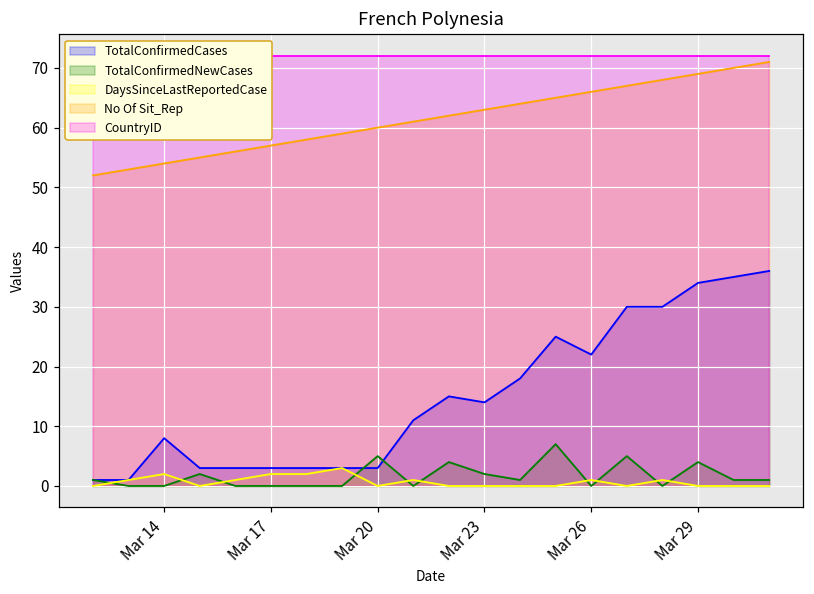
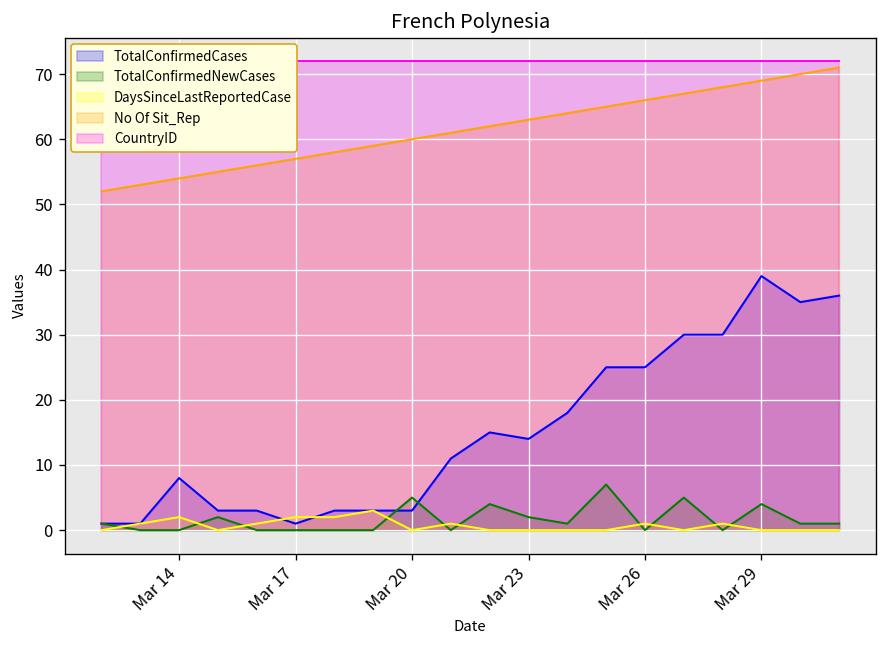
TotalConfirmedCases, Mar 17: 3 -> 1
TotalConfirmedCases, Mar 26: 22 -> 25
TotalConfirmedCases, Mar 29: 34 -> 39
